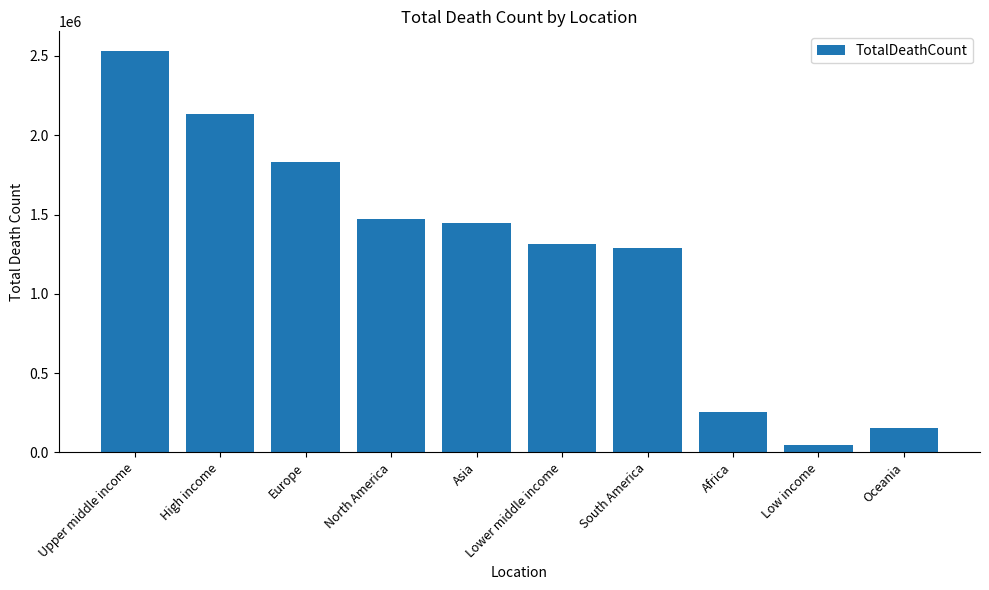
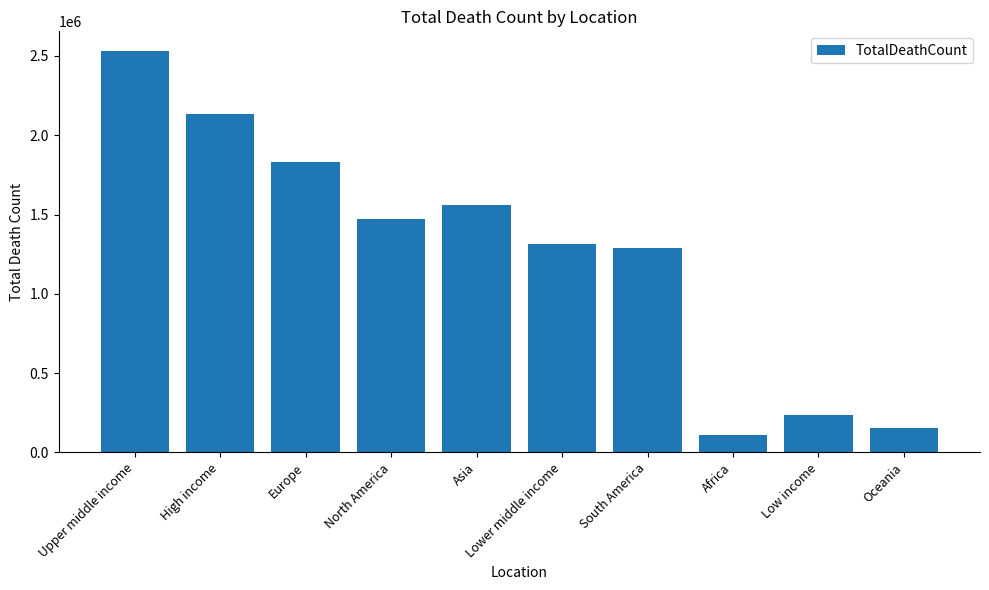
Asia: 1450000 -> 1560000
Africa: 260000 -> 110000
Low income: 40000 -> 240000
